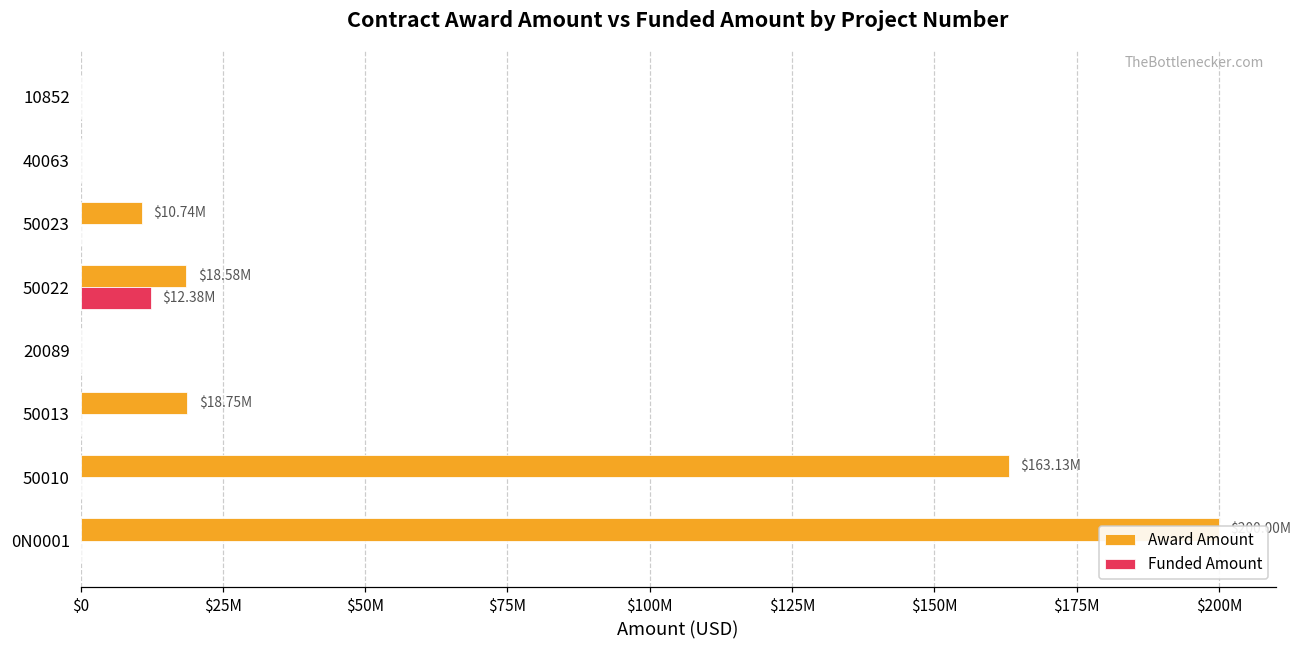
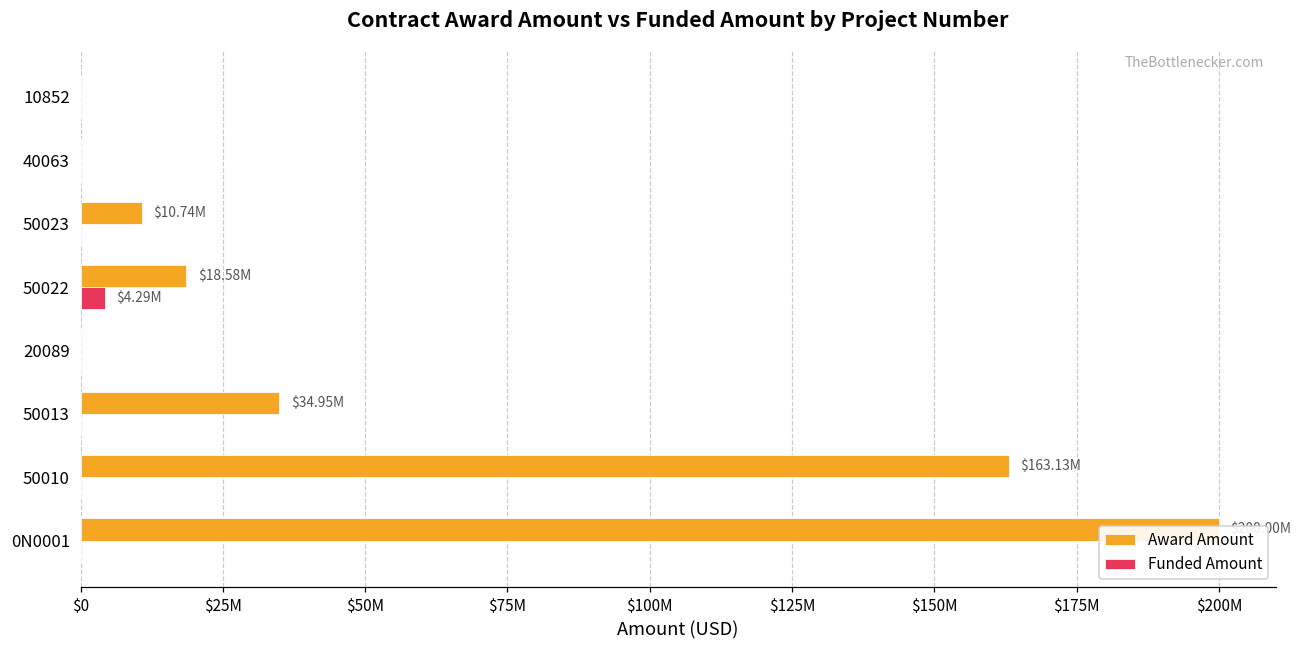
Funded Amount, 50022: $12.38M -> $4.29M
Award Amount, 50013: $18.75M -> $34.95M
